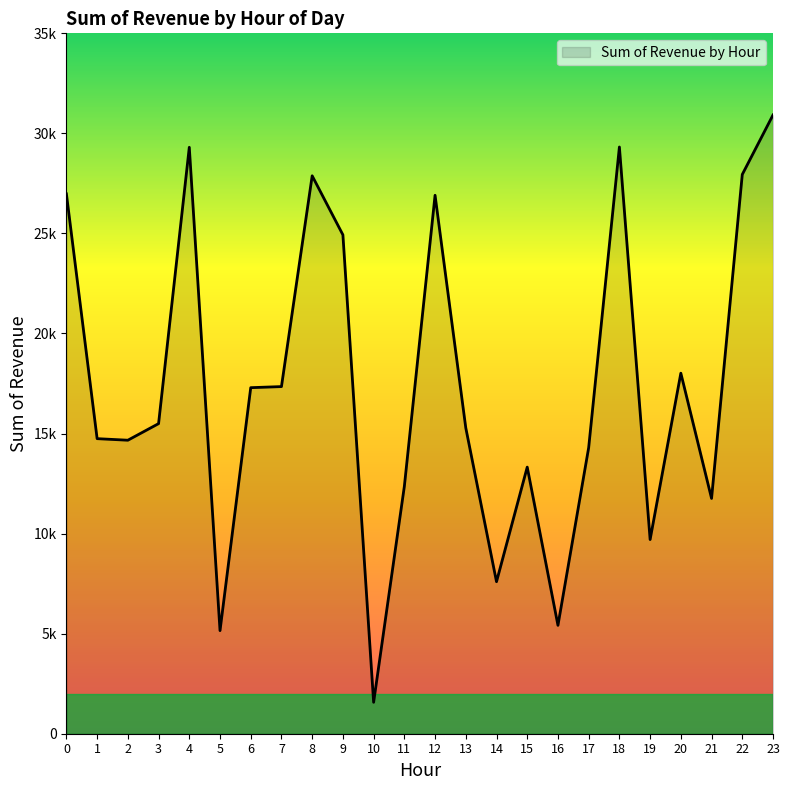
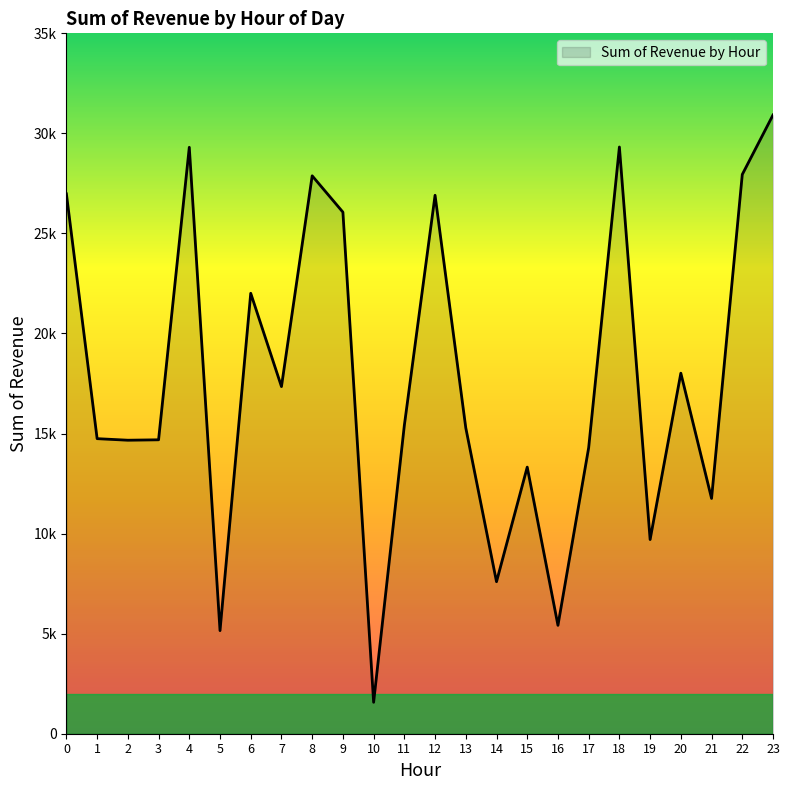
3: 15500 -> 14700
6: 17300 -> 22000
9: 24900 -> 26100
11: 12400 -> 15400
